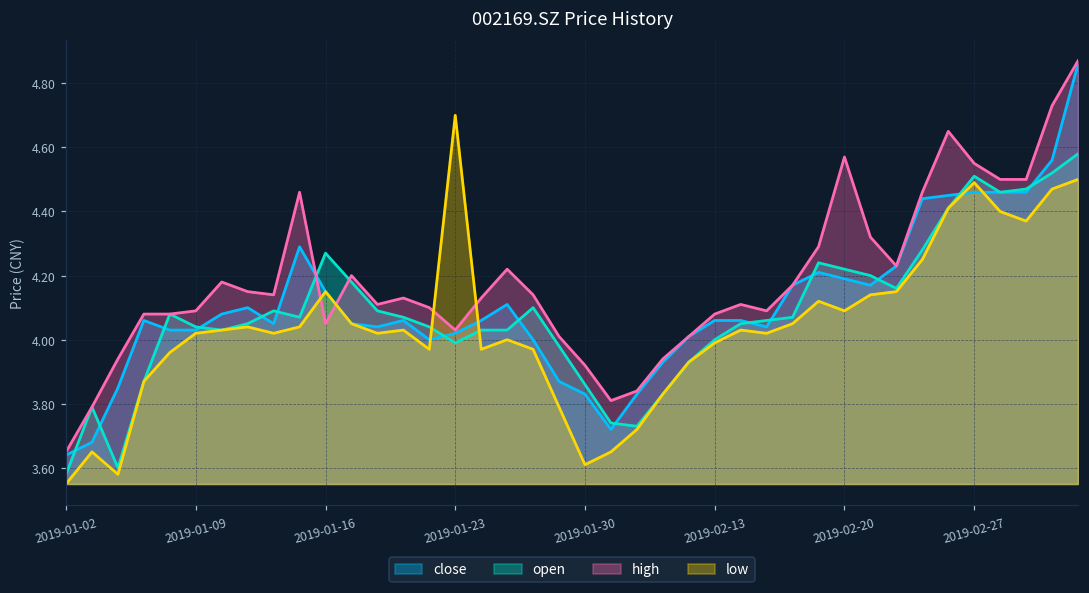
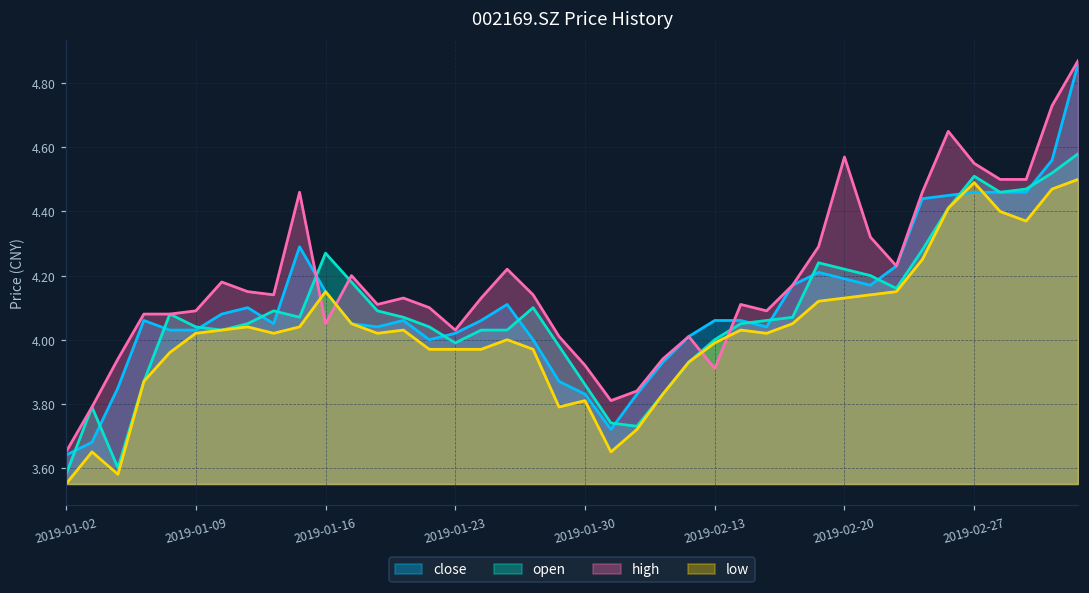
low, 2019-01-23: 4.70 -> 3.97
low, 2019-01-30: 3.61 -> 3.81
high, 2019-02-13: 4.08 -> 3.91
low, 2019-02-20: 4.09 -> 4.13
